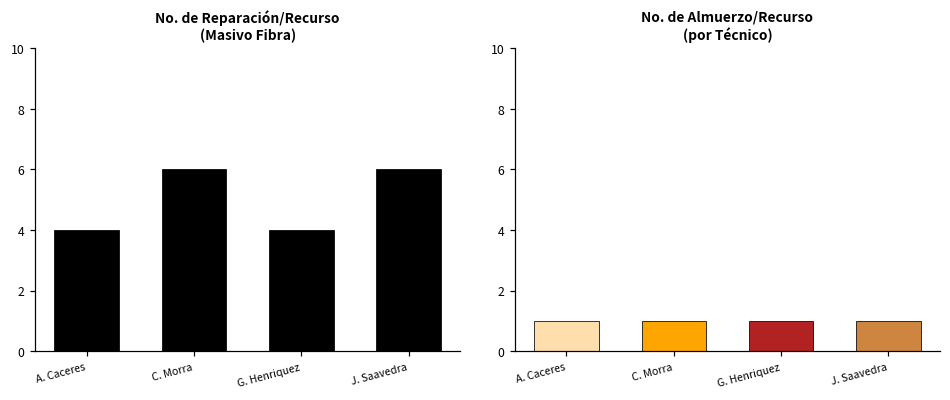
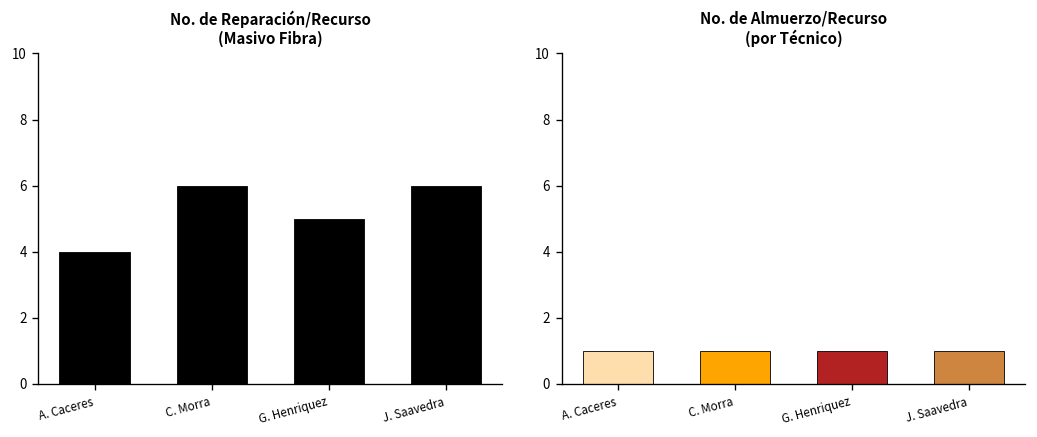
No. de Reparación/Recurso (Masivo Fibra), G. Henriquez: 4 -> 5
